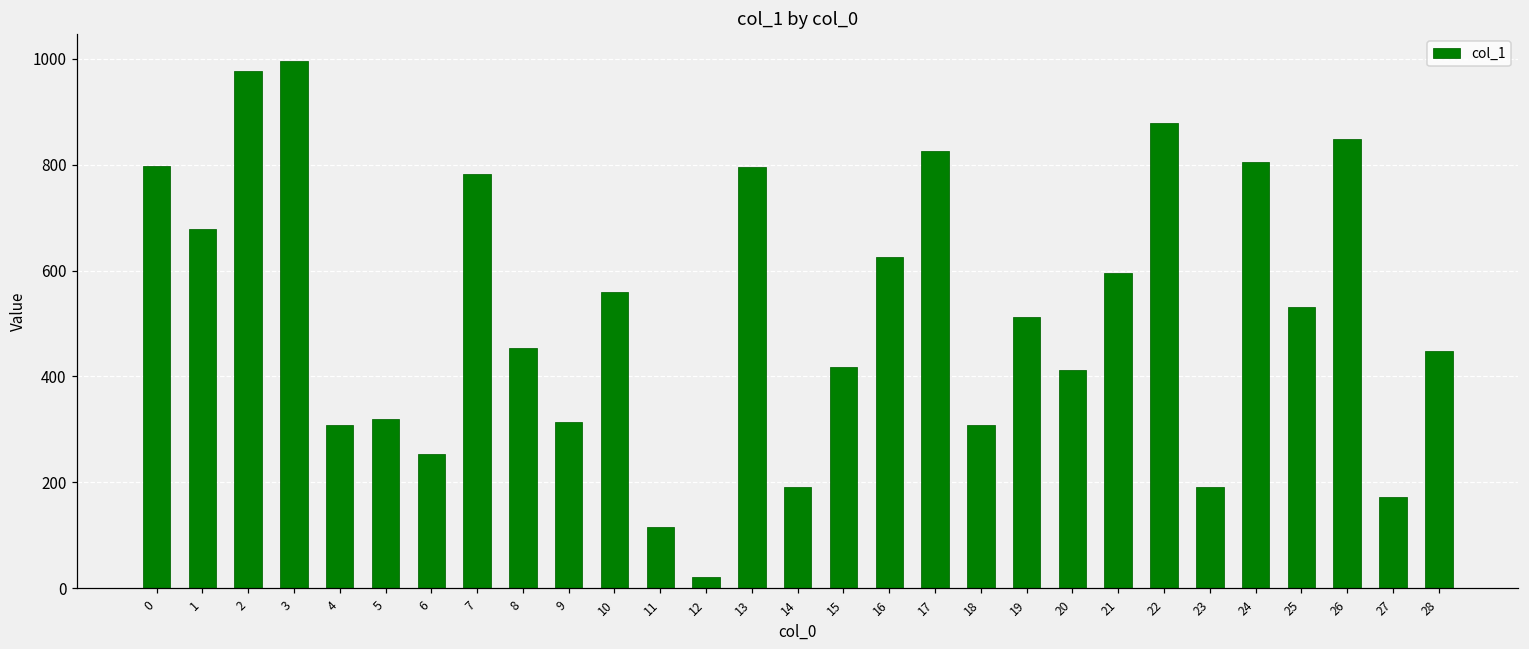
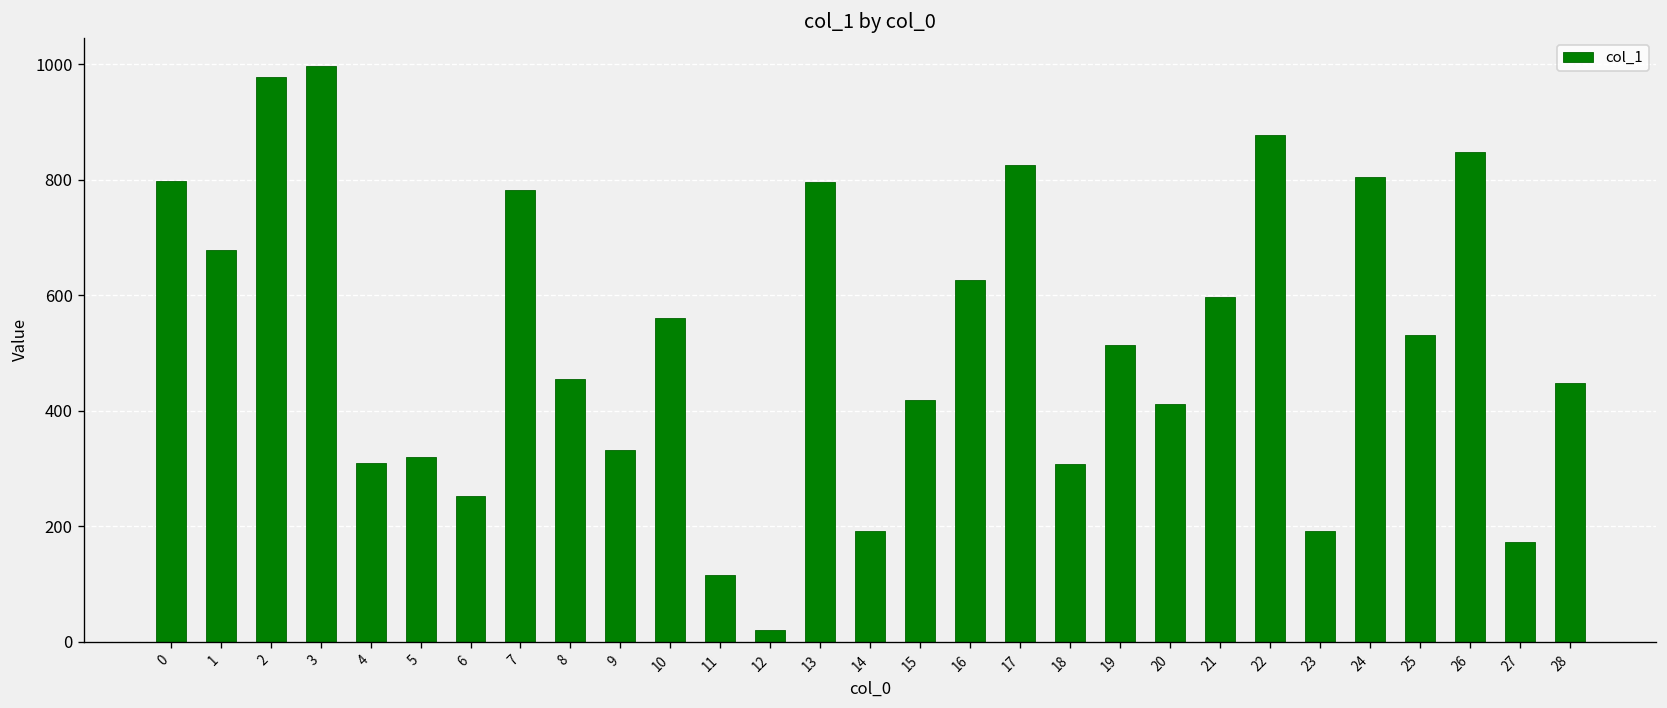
9: 310 -> 330
